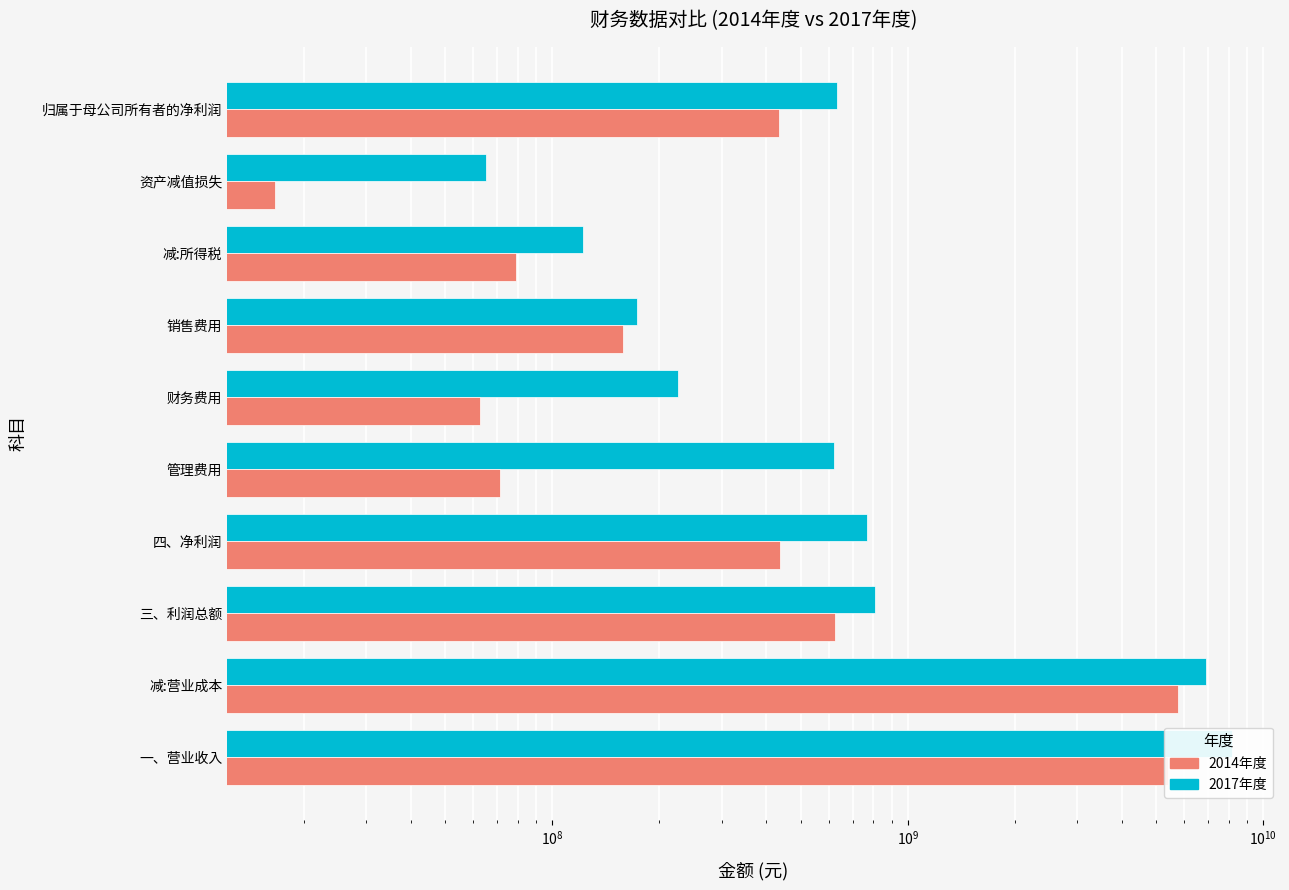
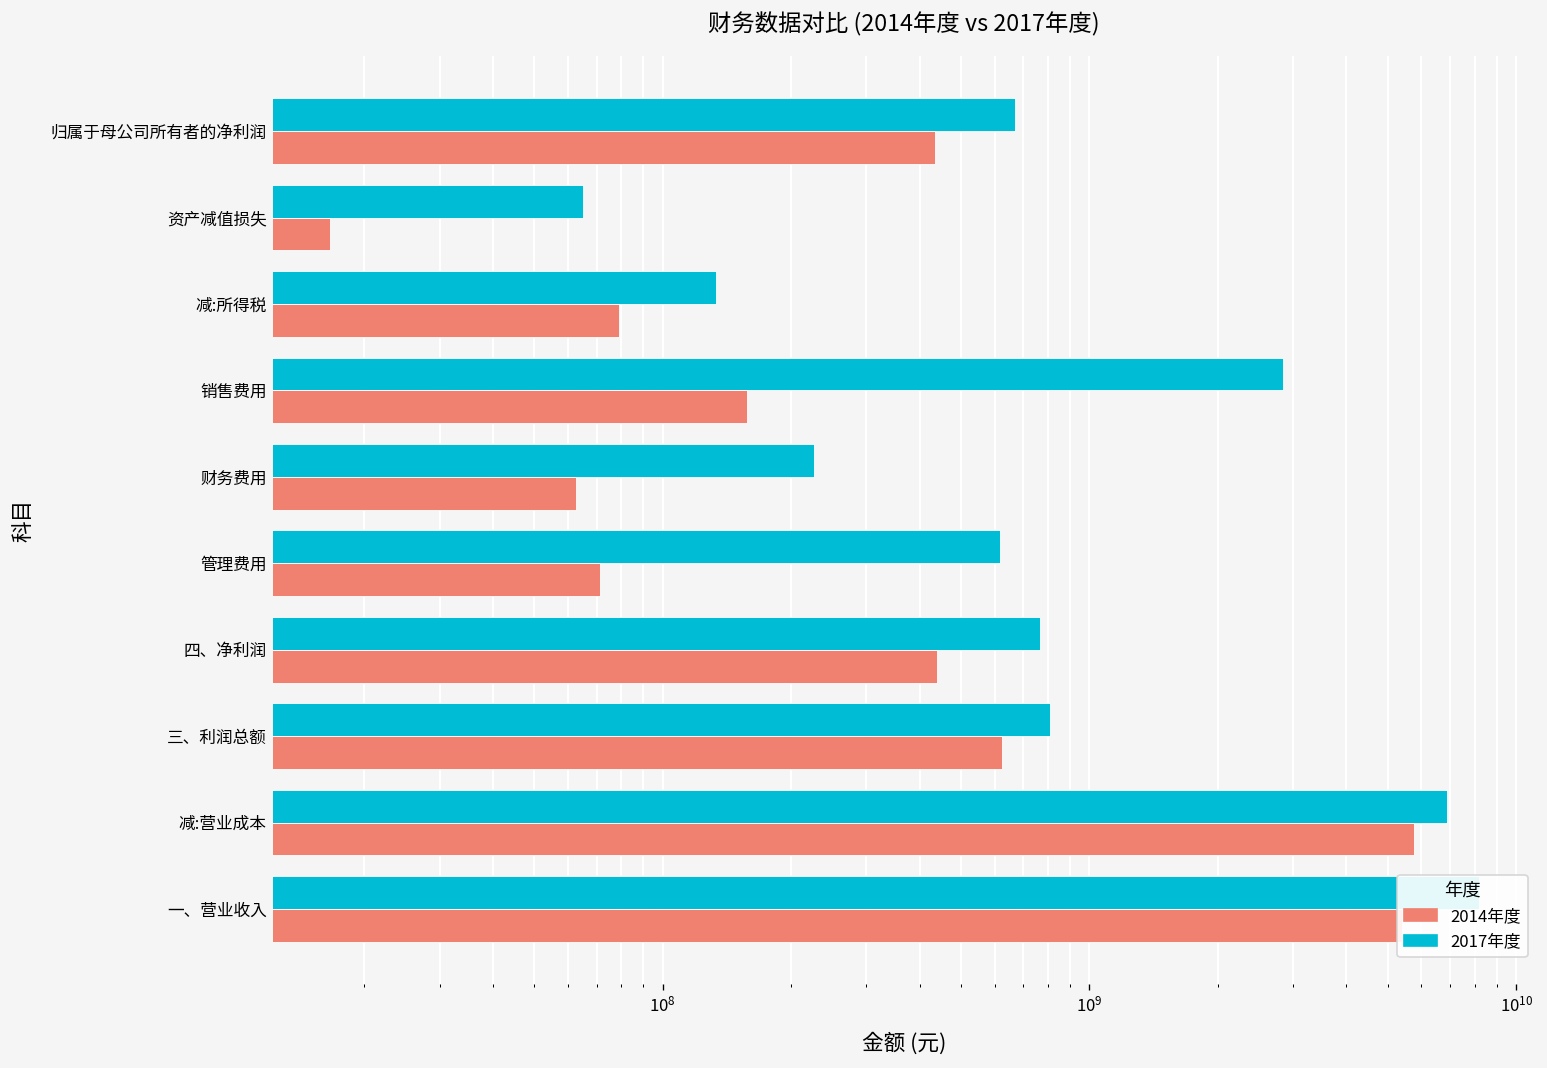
2017年度, 归属于母公司所有者的净利润: 630000000 -> 670000000
2017年度, 减:所得税: 122000000 -> 133000000
2017年度, 销售费用: 170000000 -> 2800000000
